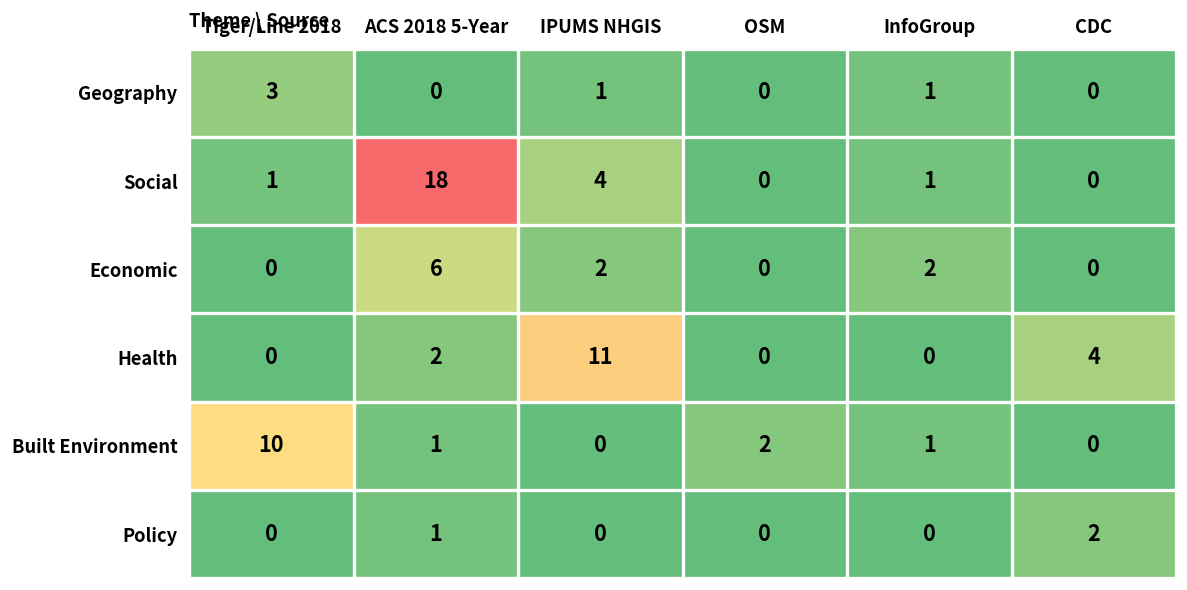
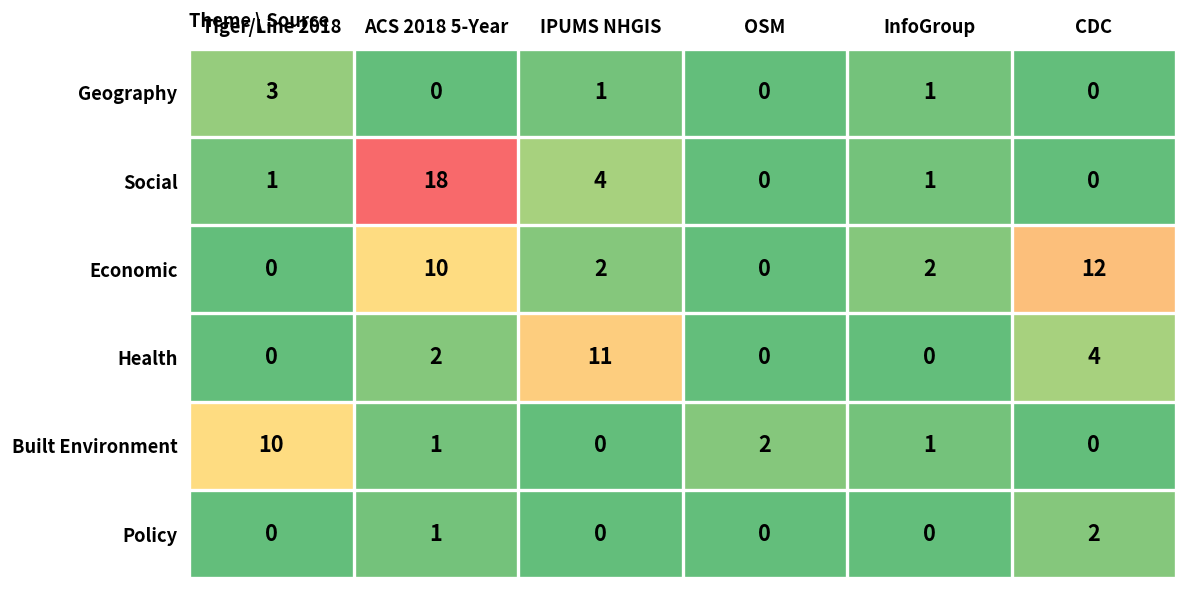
Economic, ACS 2018 5-Year: 6 -> 10
Economic, CDC: 0 -> 12
